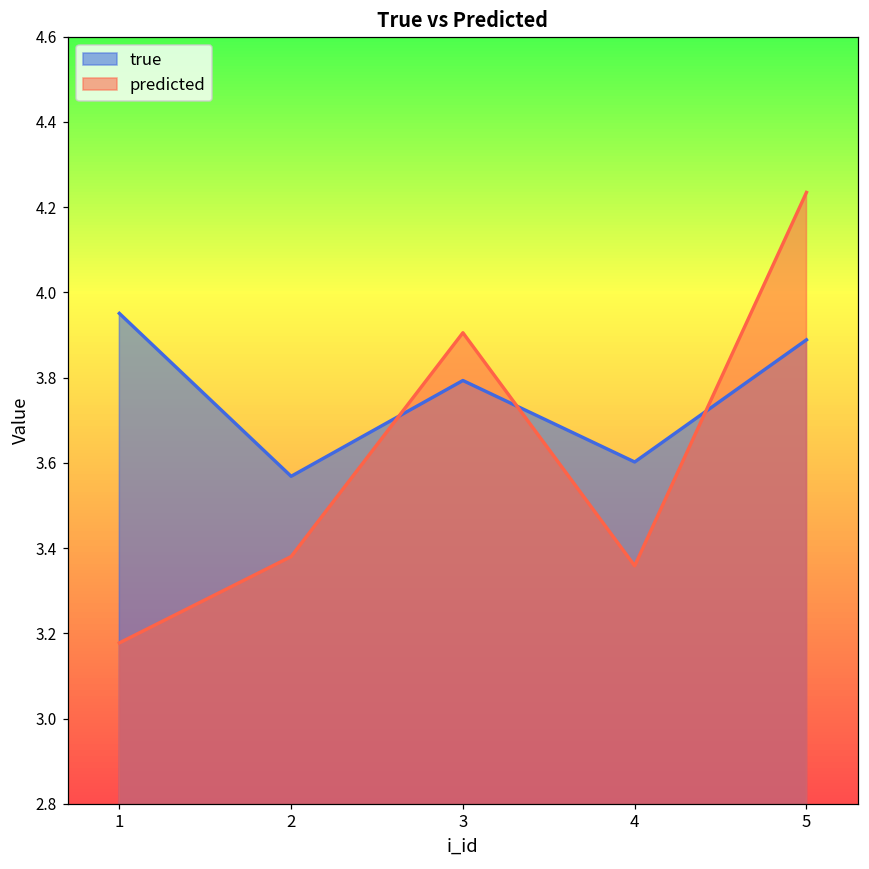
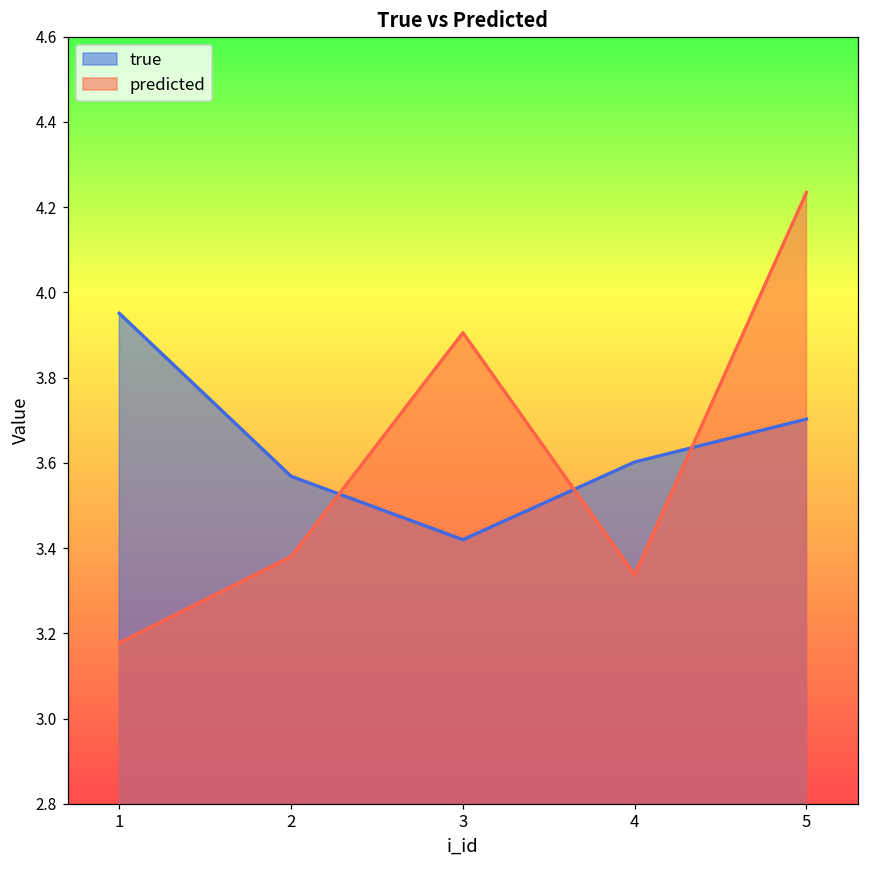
true, 3: 3.79 -> 3.42
predicted, 4: 3.36 -> 3.34
true, 5: 3.89 -> 3.70
